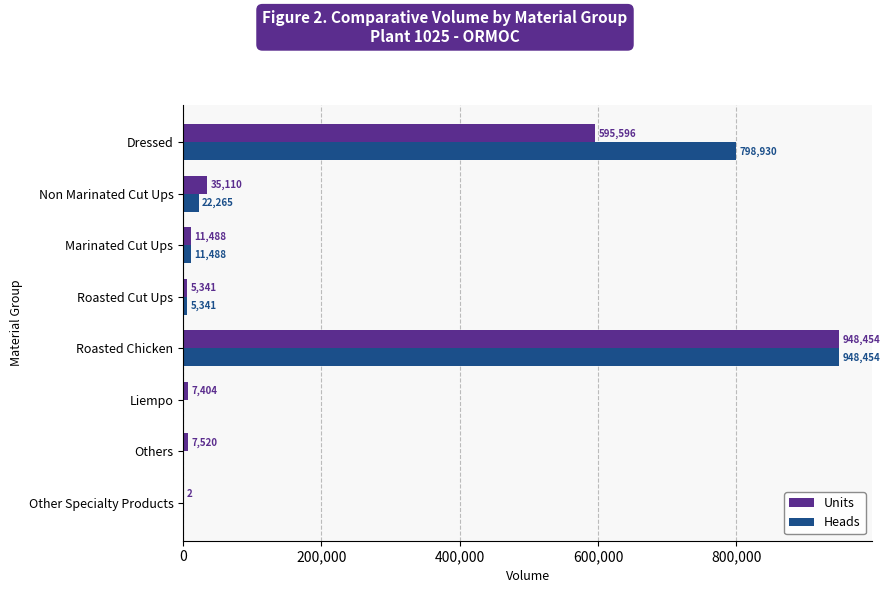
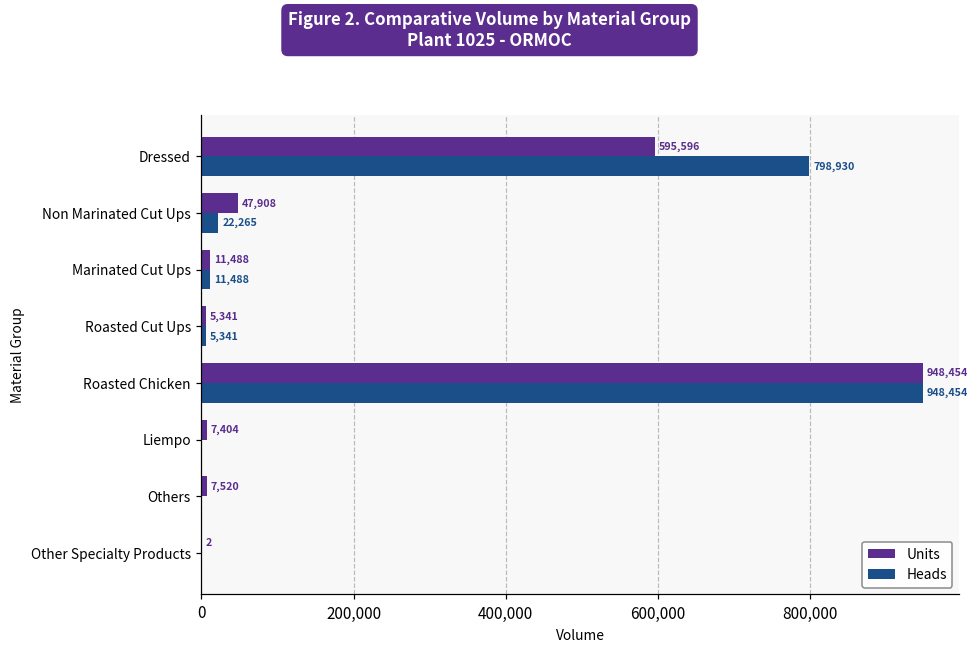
Units, Non Marinated Cut Ups: 35,110 -> 47,908
